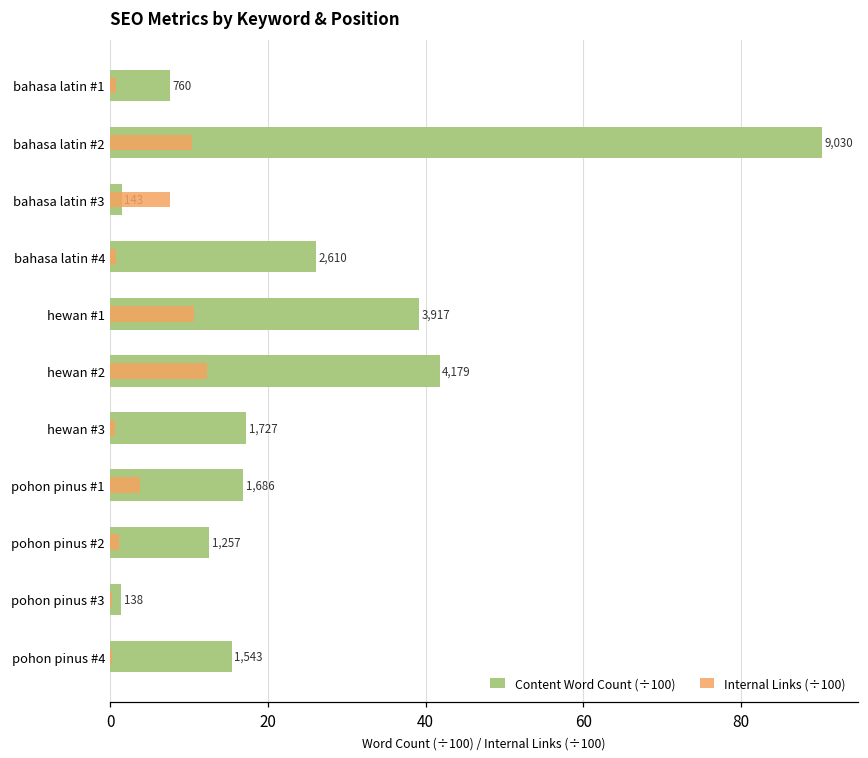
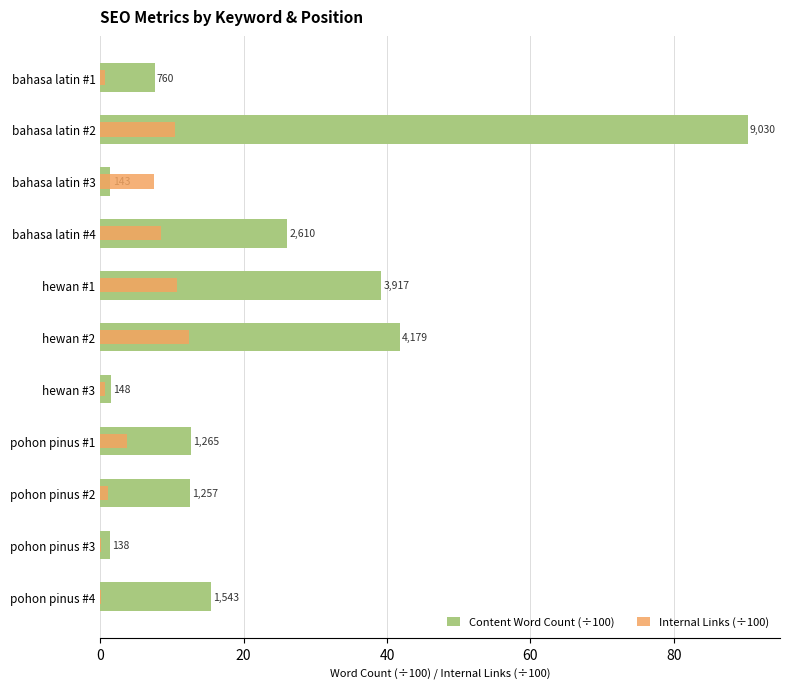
Internal Links (÷100), bahasa latin #4: 1 -> 8
Content Word Count (÷100), hewan #3: 1,727 -> 148
Content Word Count (÷100), pohon pinus #1: 1,686 -> 1,265
